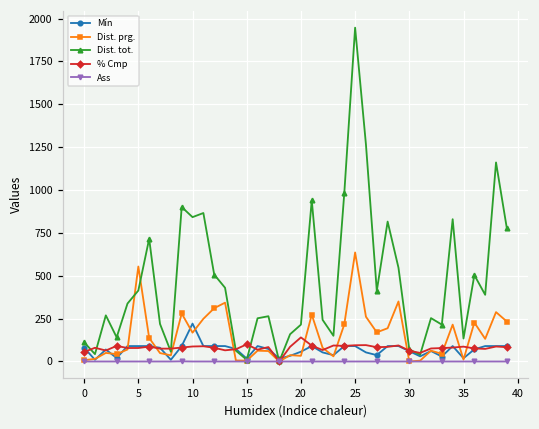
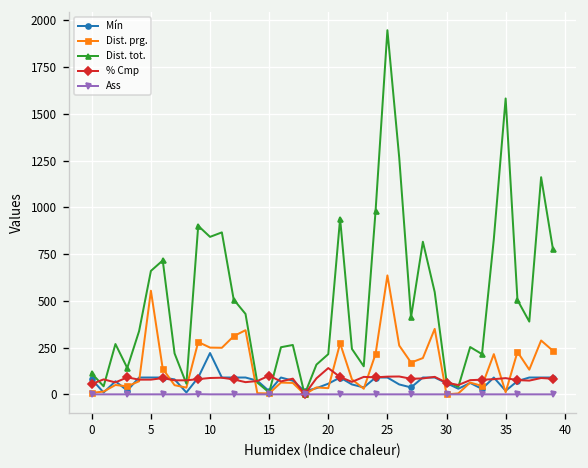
Dist. tot., 5: 410 -> 660
Dist. prg., 10: 170 -> 250
Dist. tot., 35: 130 -> 1580
